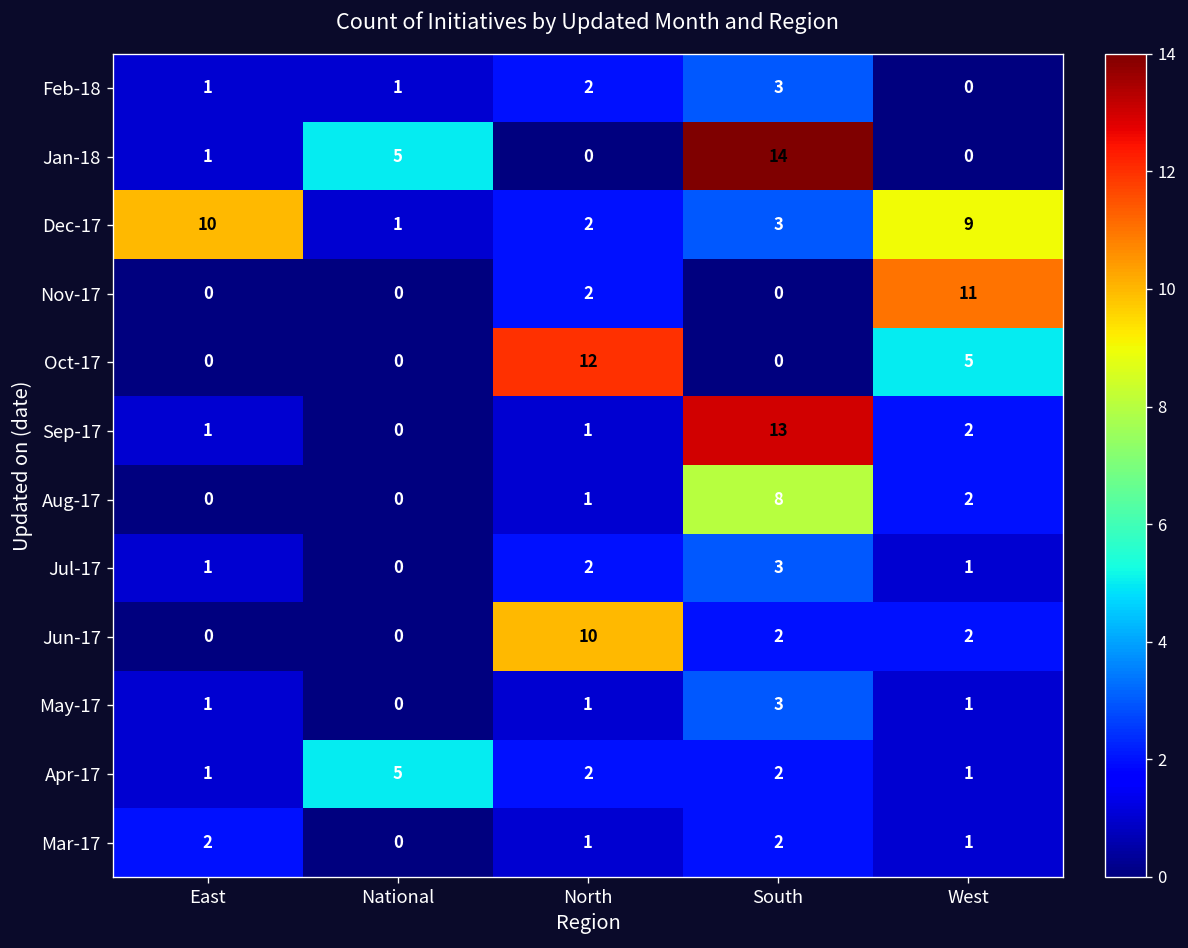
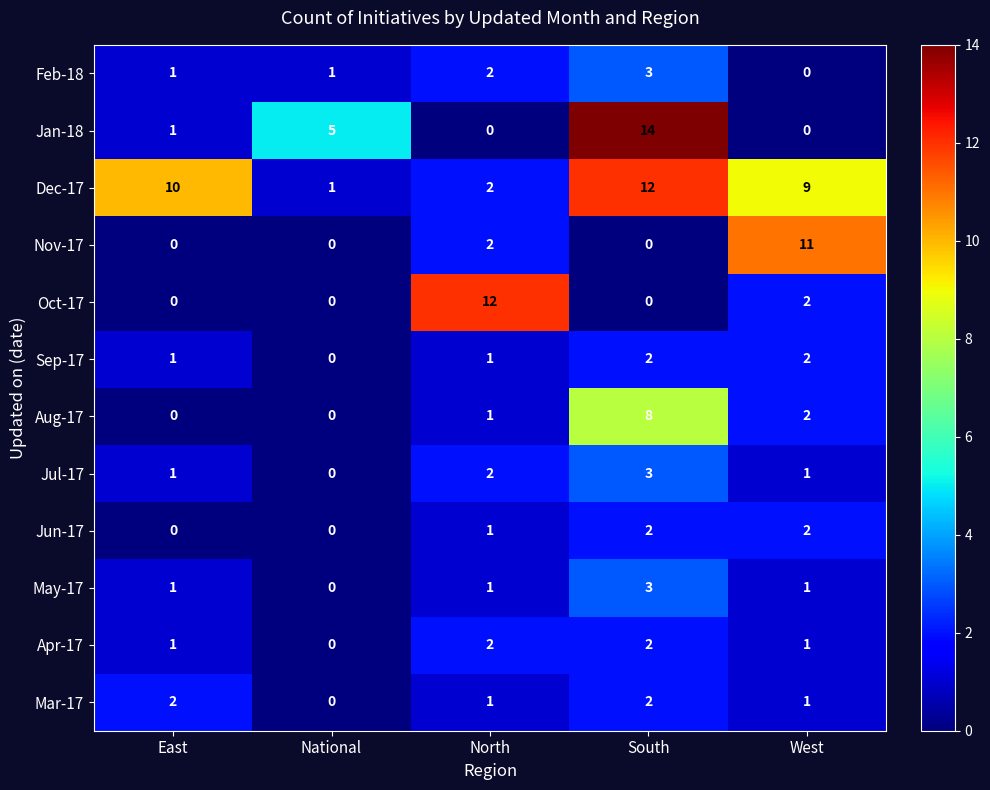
Dec-17, South: 3 -> 12
Oct-17, West: 5 -> 2
Sep-17, South: 13 -> 2
Jun-17, North: 10 -> 1
Apr-17, National: 5 -> 0
